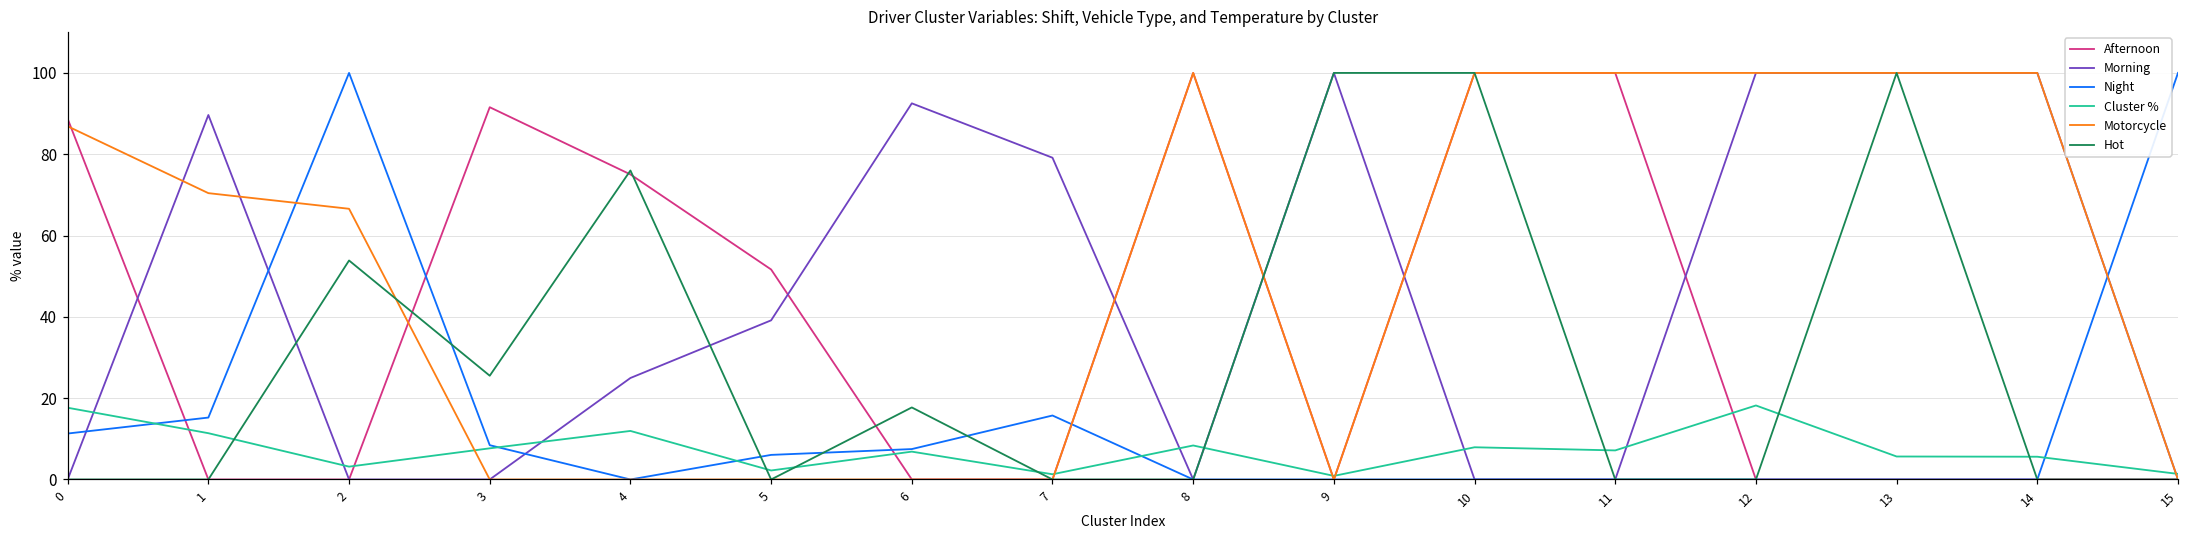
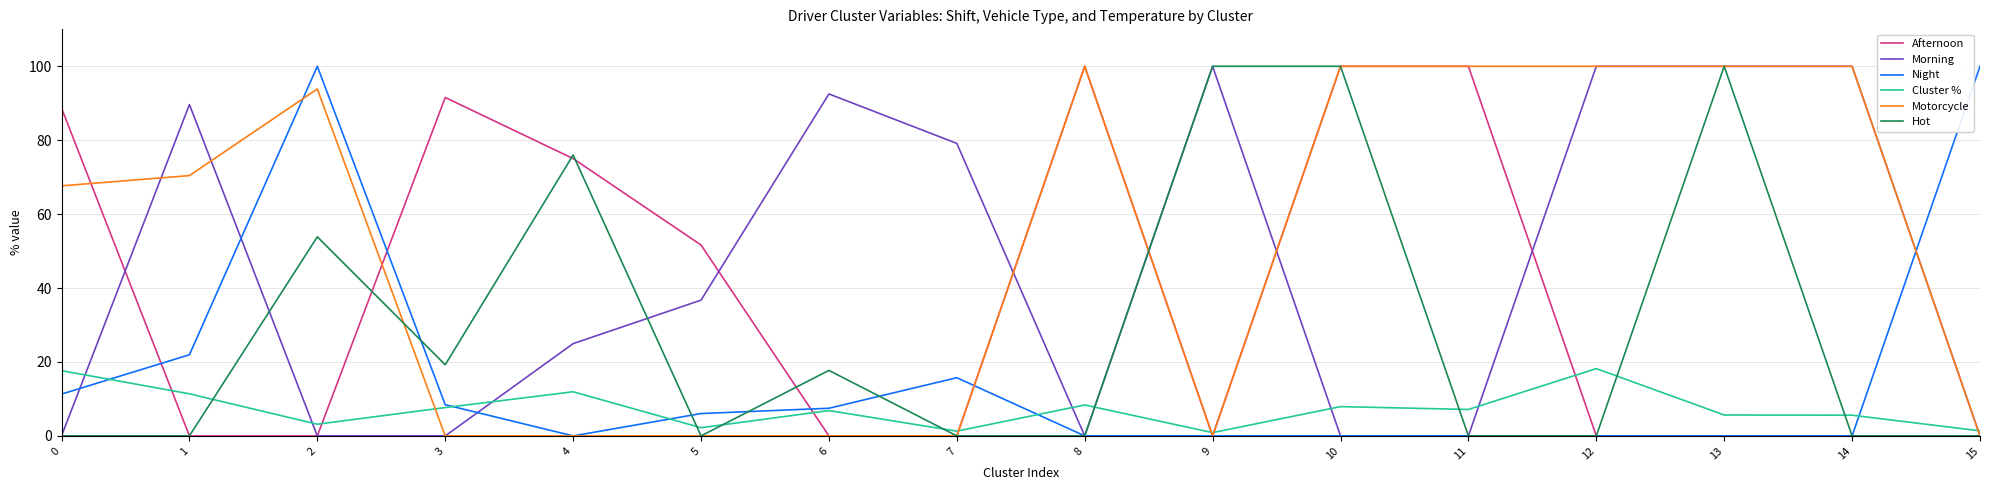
Motorcycle, 0: 87 -> 68
Night, 1: 15 -> 22
Motorcycle, 2: 67 -> 94
Hot, 3: 26 -> 19
Morning, 5: 39 -> 37
